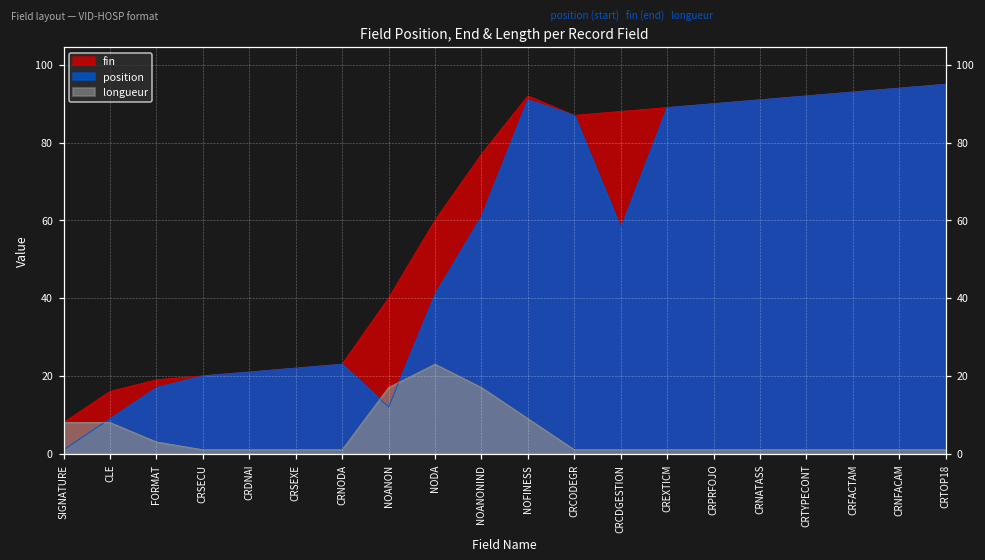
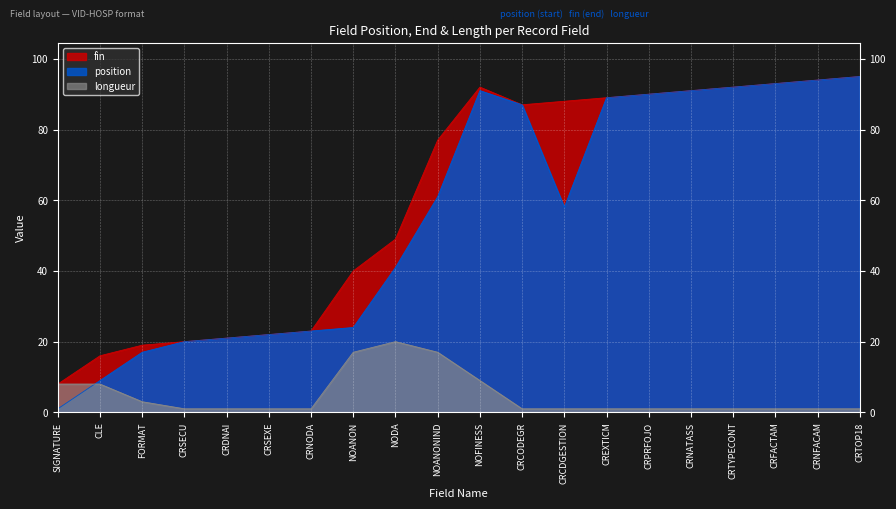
position, NOANON: 12 -> 24
fin, NODA: 60 -> 49
longueur, NODA: 23 -> 20
